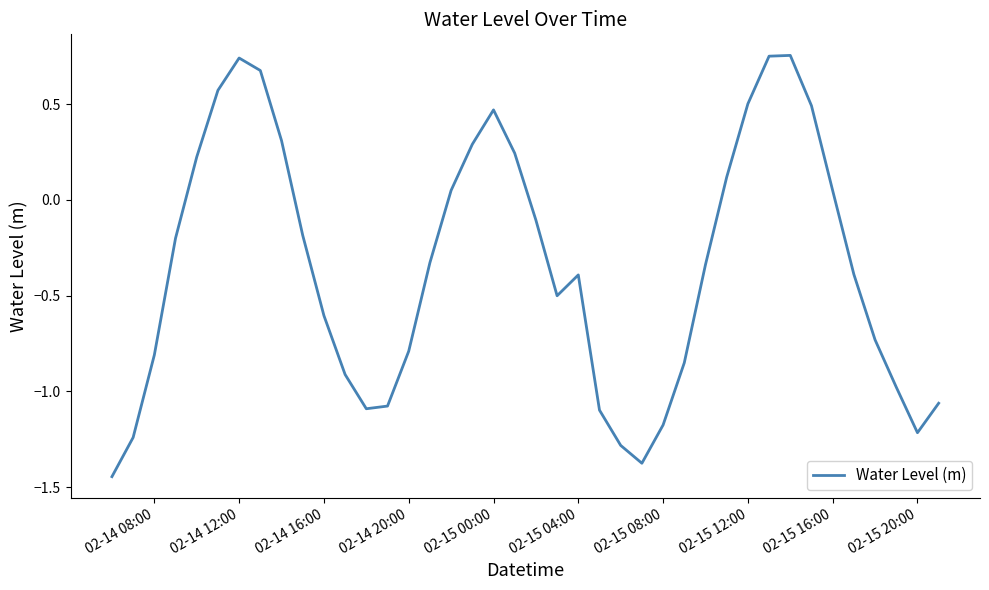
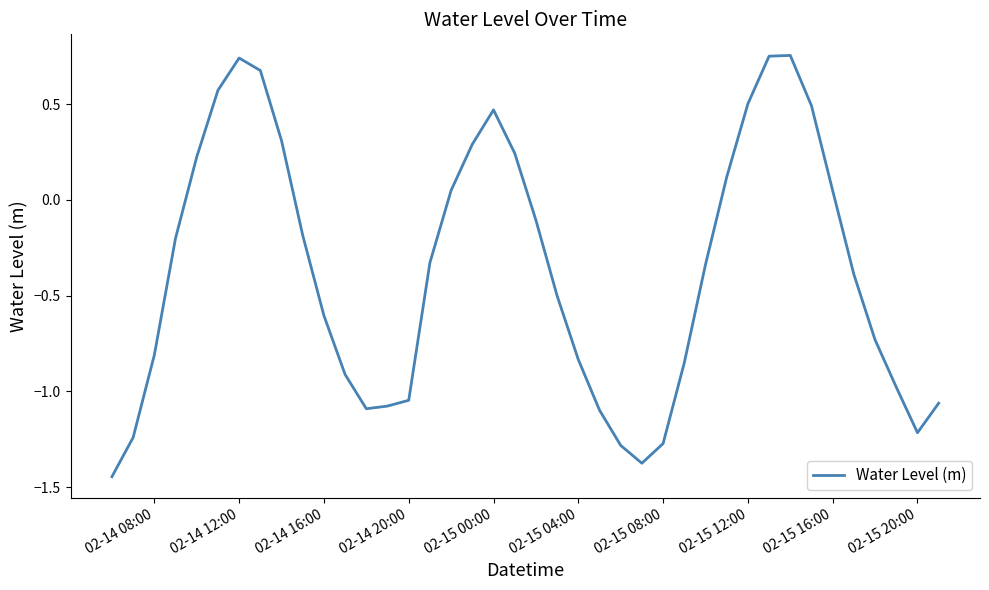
02-14 20:00: -0.79 -> -1.05
02-15 04:00: -0.39 -> -0.83
02-15 08:00: -1.18 -> -1.27
